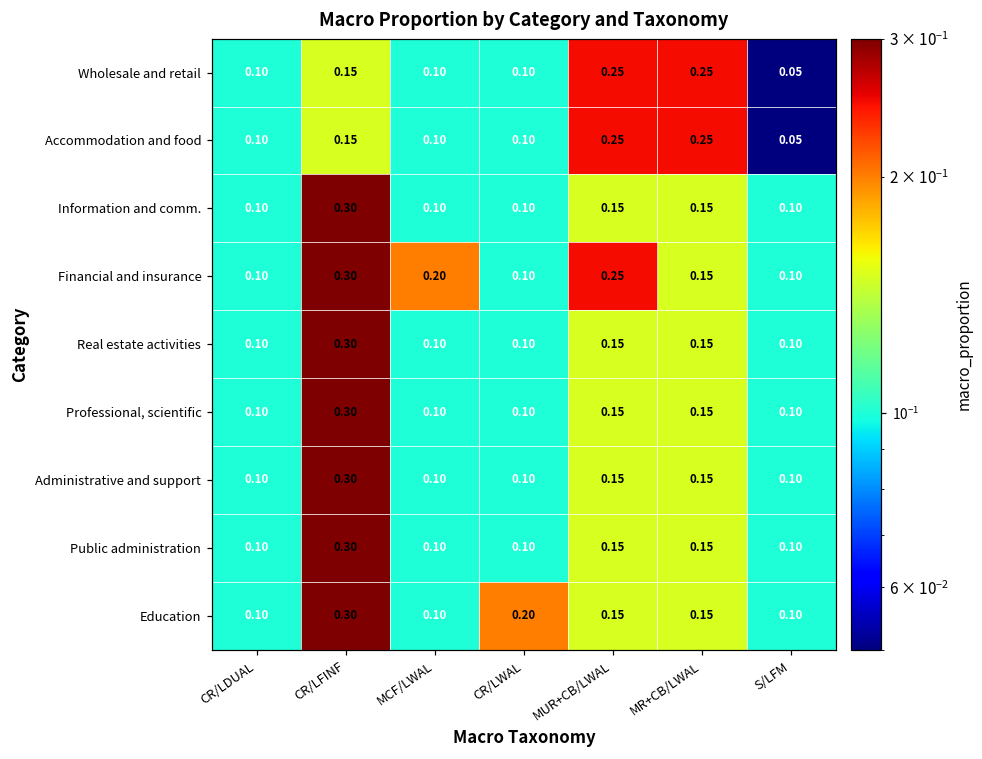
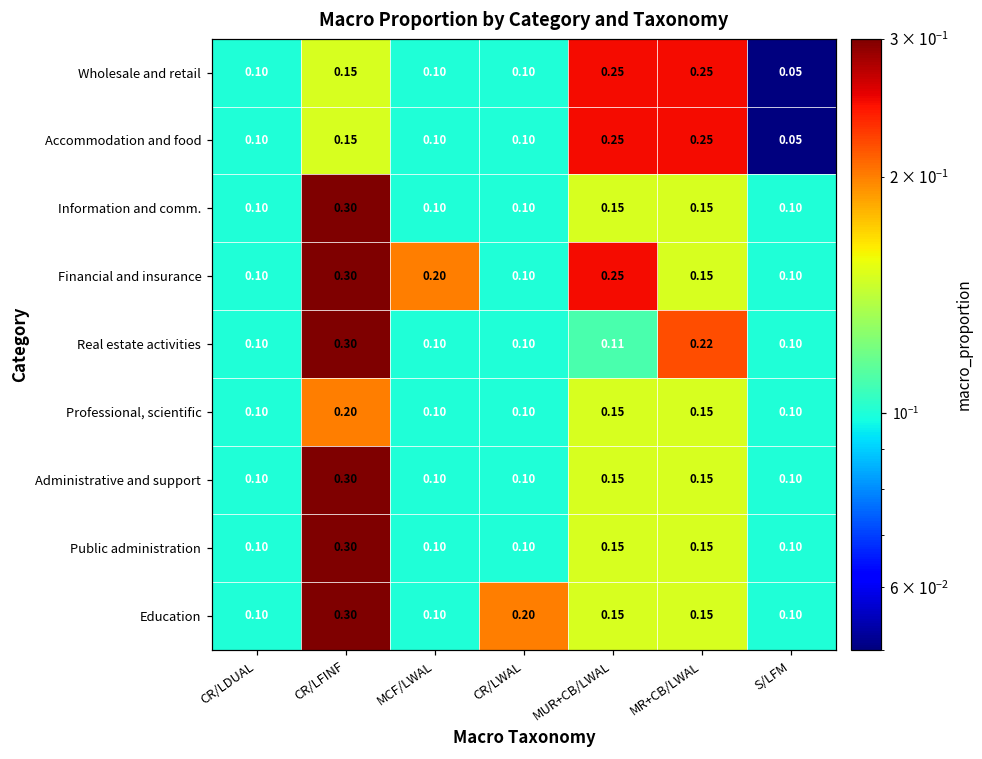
Real estate activities, MUR+CB/LWAL: 0.15 -> 0.11
Real estate activities, MR+CB/LWAL: 0.15 -> 0.22
Professional, scientific, CR/LFINF: 0.30 -> 0.20
